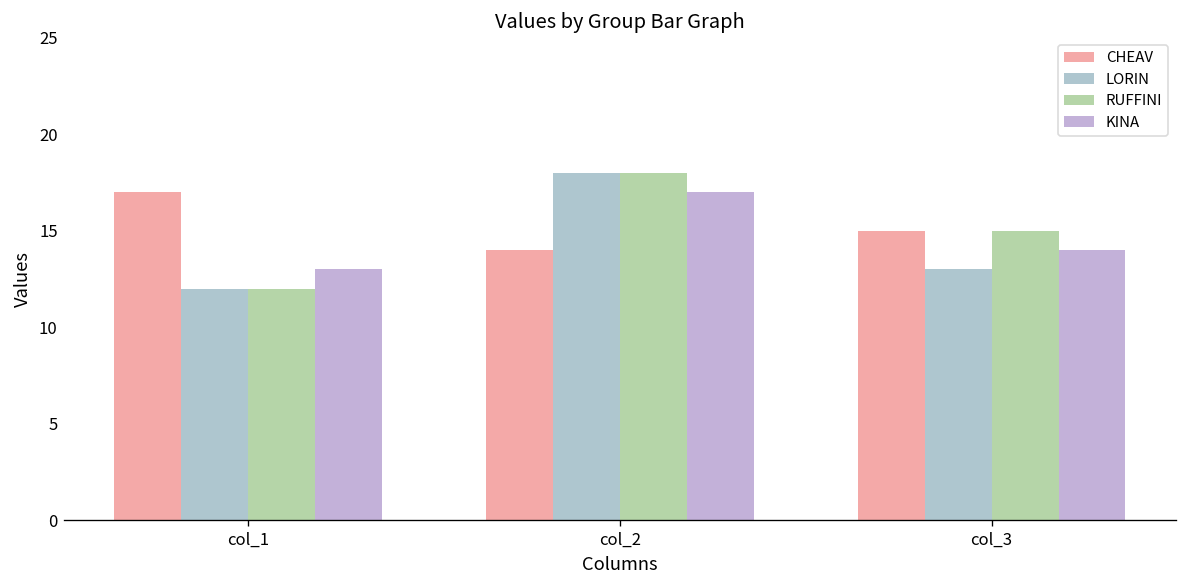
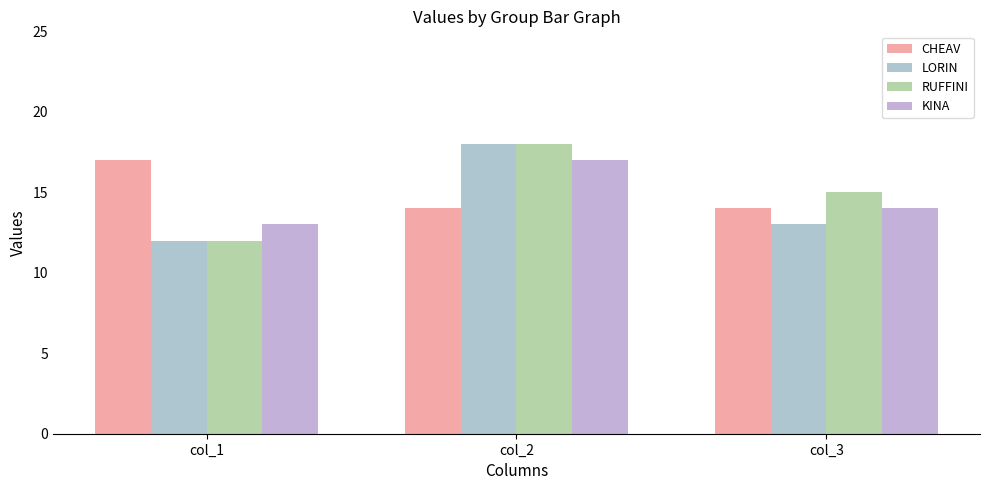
CHEAV, col_3: 15 -> 14
